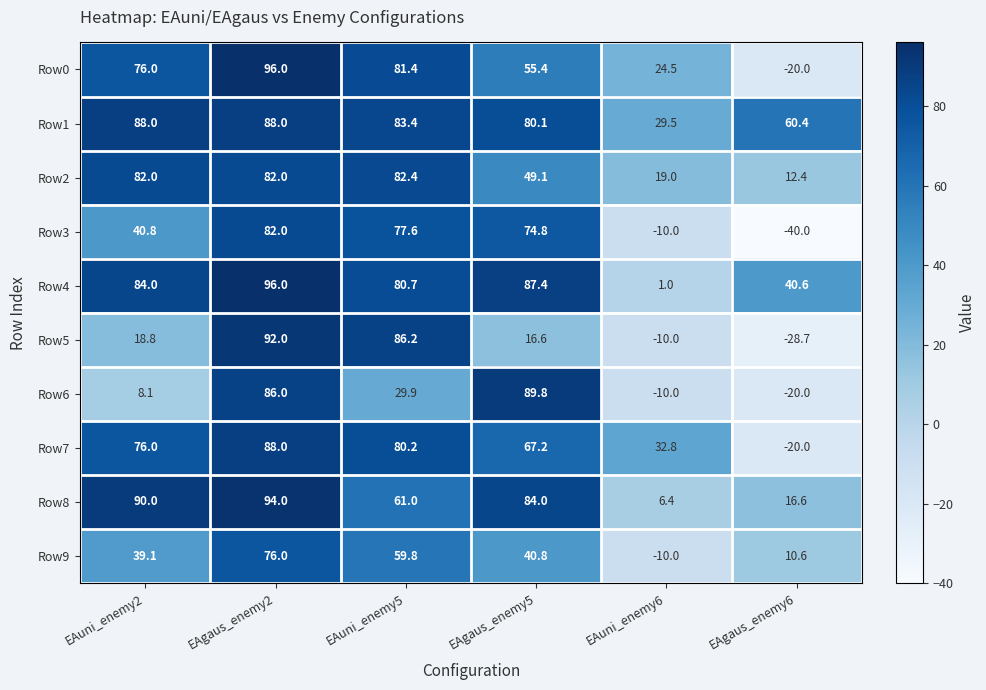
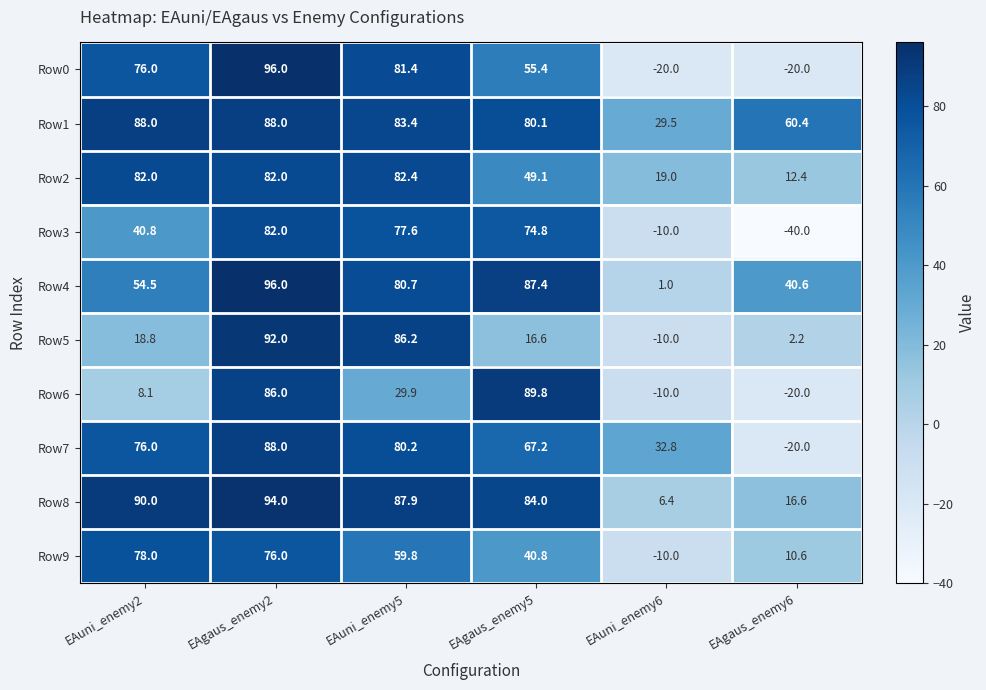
Row0, EAuni_enemy6: 24.5 -> -20.0
Row4, EAuni_enemy2: 84.0 -> 54.5
Row5, EAgaus_enemy6: -28.7 -> 2.2
Row8, EAuni_enemy5: 61.0 -> 87.9
Row9, EAuni_enemy2: 39.1 -> 78.0
